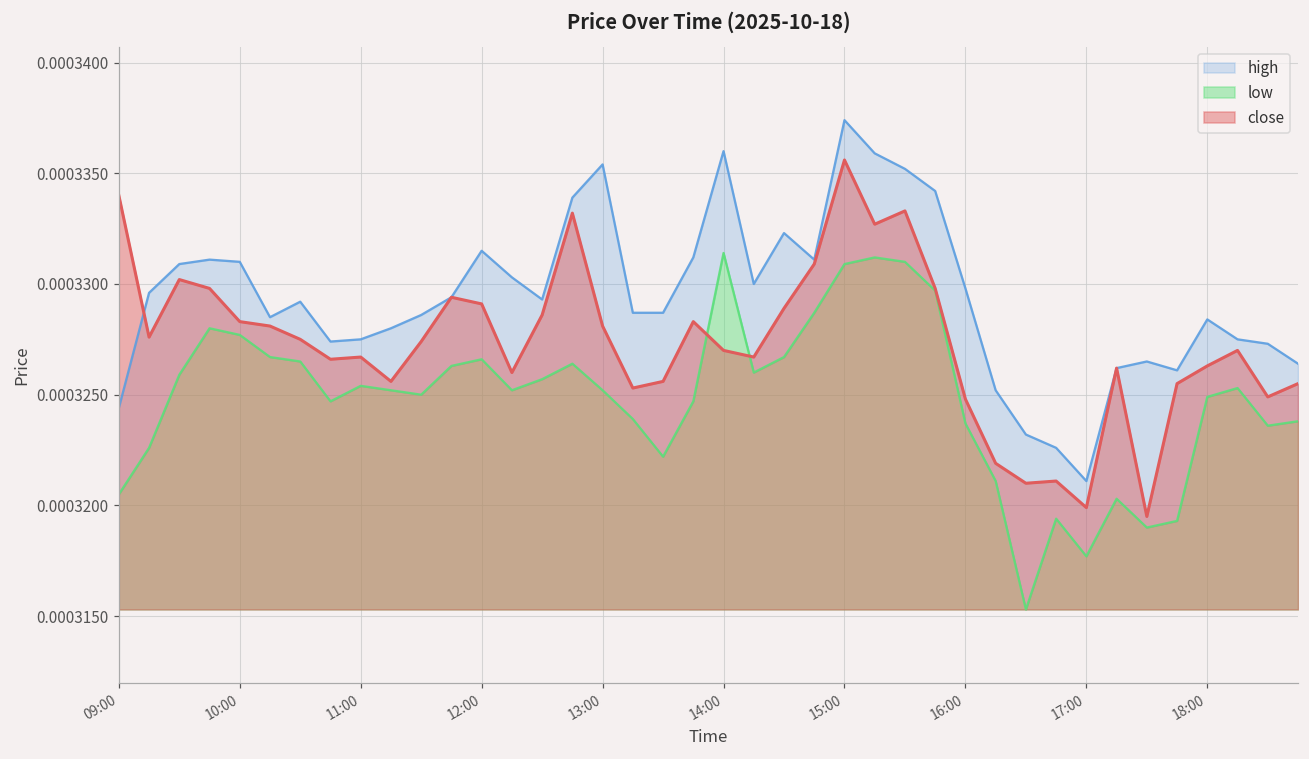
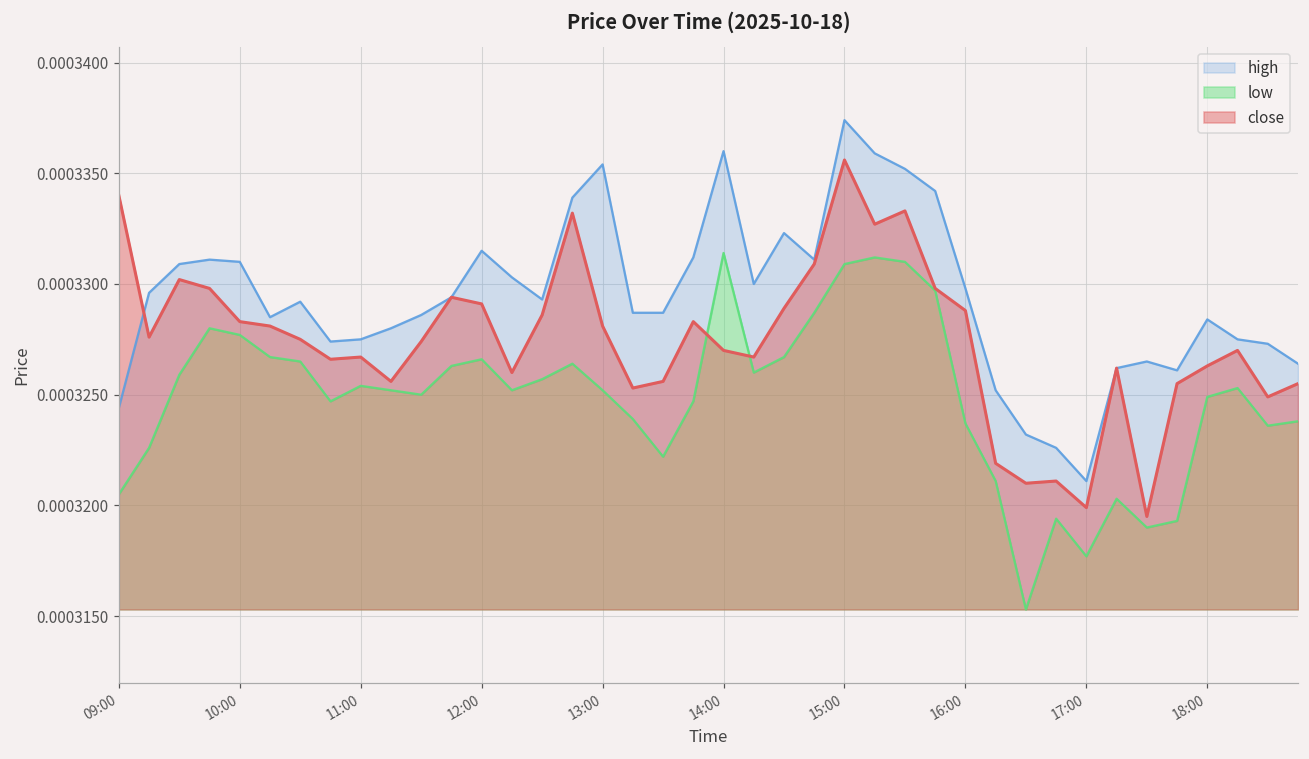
close, 16:00: 0.0003248 -> 0.0003288
